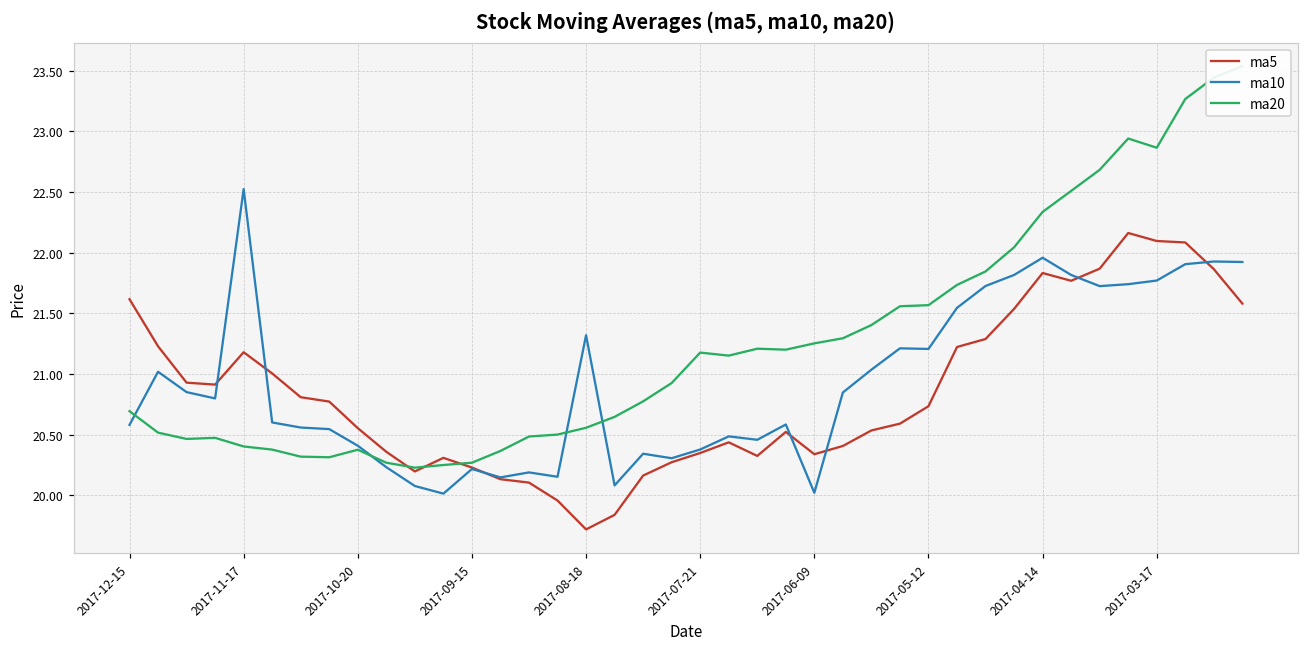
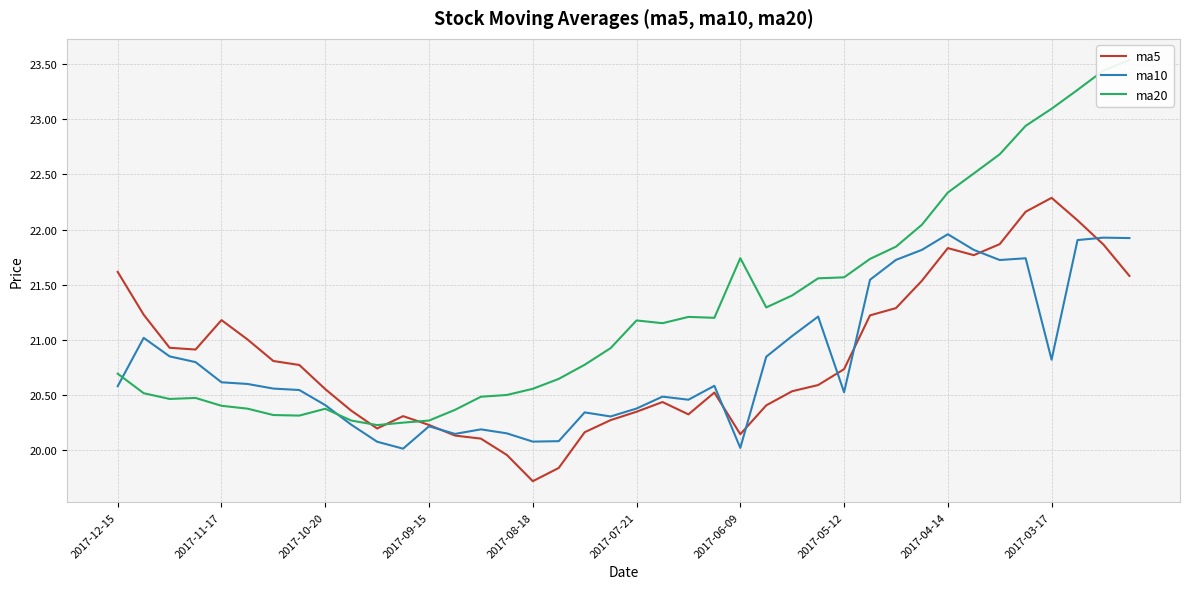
ma10, 2017-11-17: 22.52 -> 20.62
ma10, 2017-08-18: 21.32 -> 20.08
ma5, 2017-06-09: 20.34 -> 20.14
ma20, 2017-06-09: 21.25 -> 21.74
ma10, 2017-05-12: 21.21 -> 20.53
ma5, 2017-03-17: 22.10 -> 22.29
ma10, 2017-03-17: 21.77 -> 20.82
ma20, 2017-03-17: 22.87 -> 23.10
